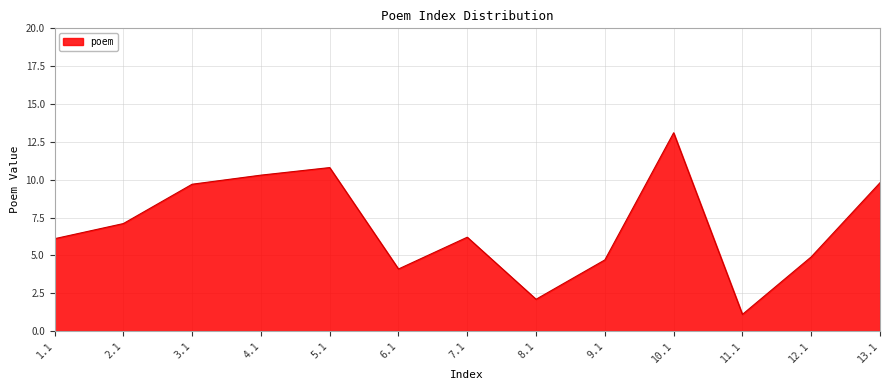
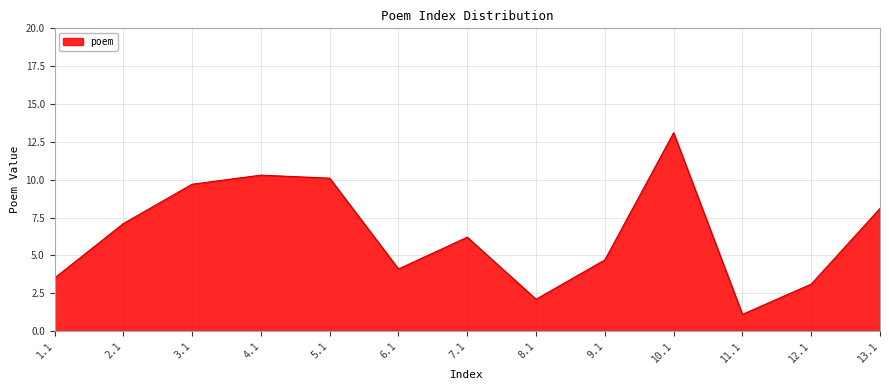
1.1: 6.1 -> 3.5
5.1: 10.8 -> 10.1
12.1: 4.9 -> 3.1
13.1: 9.8 -> 8.1
